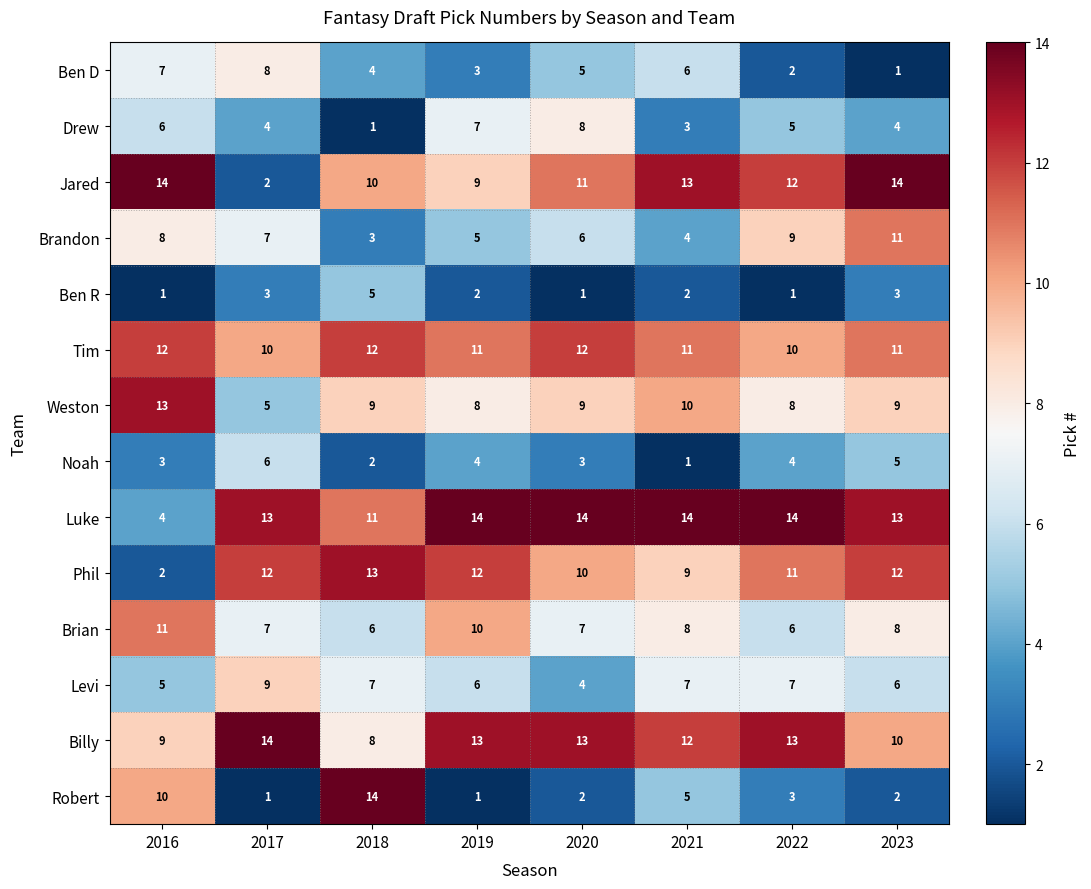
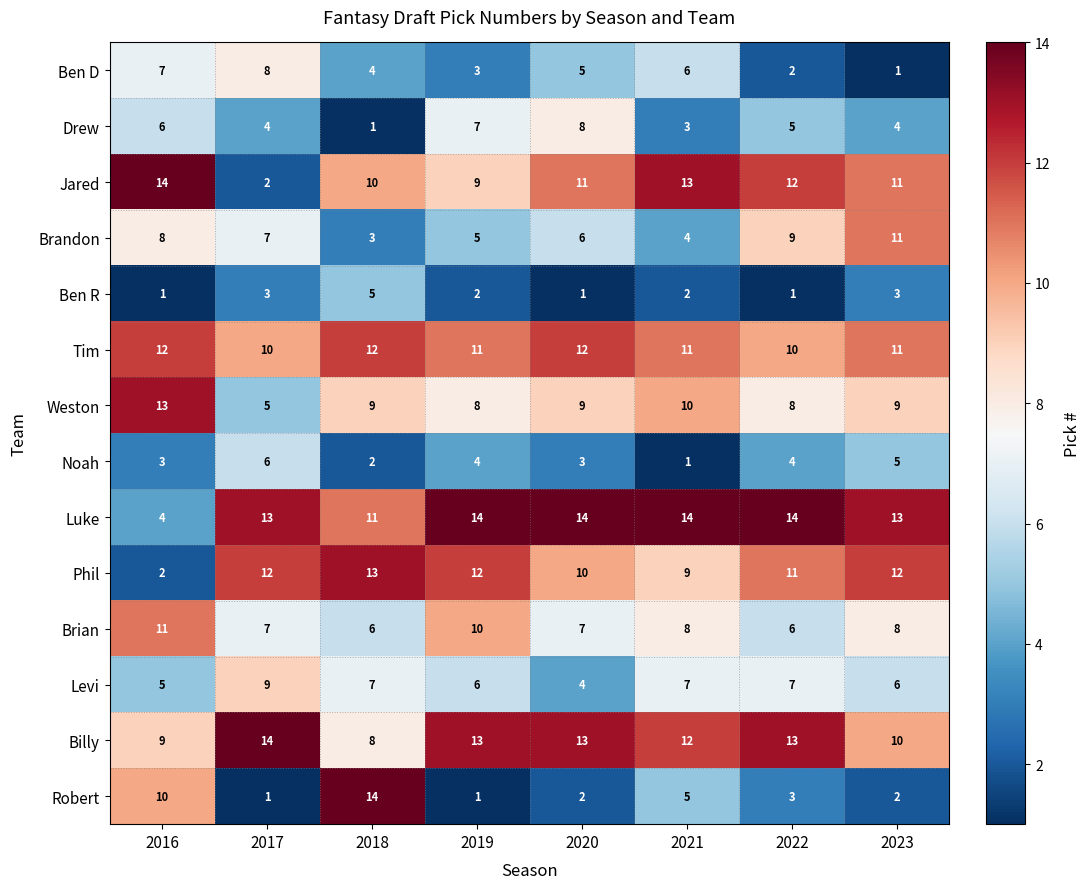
Jared, 2023: 14 -> 11
